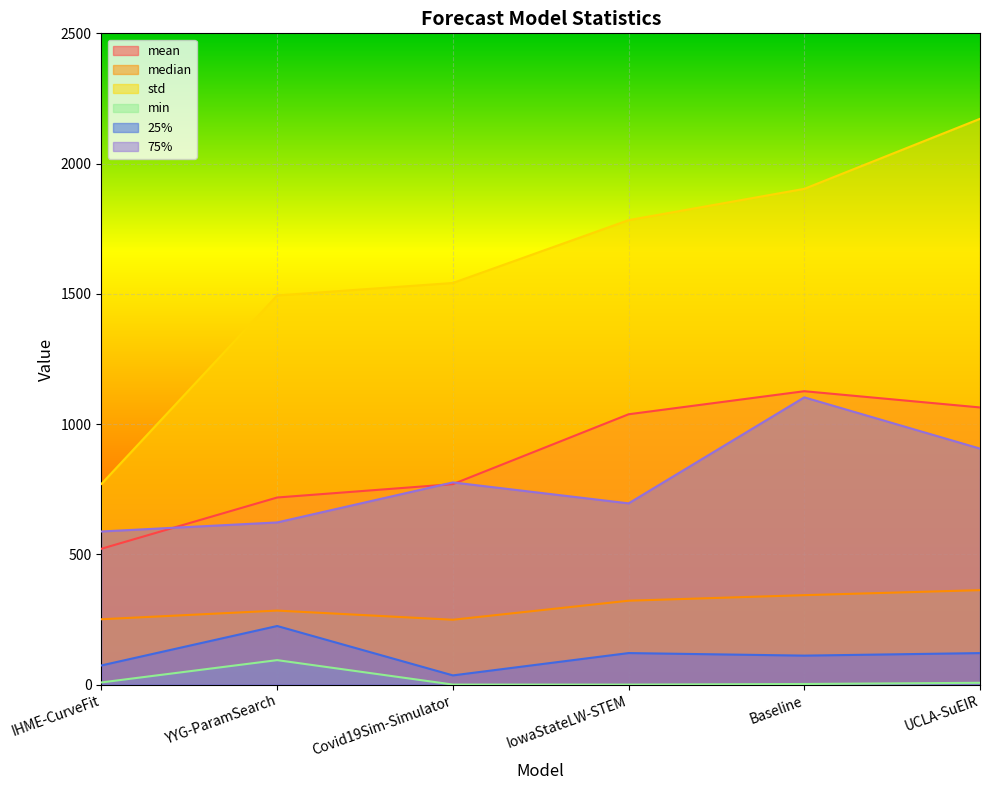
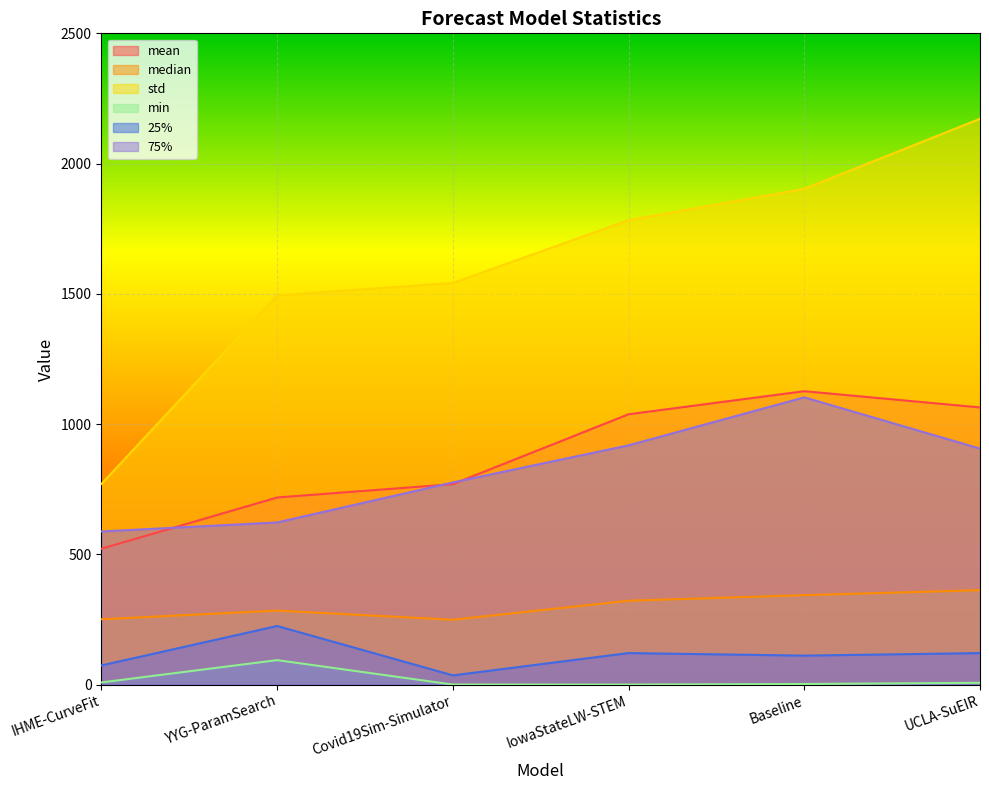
75%, IowaStateLW-STEM: 700 -> 920
